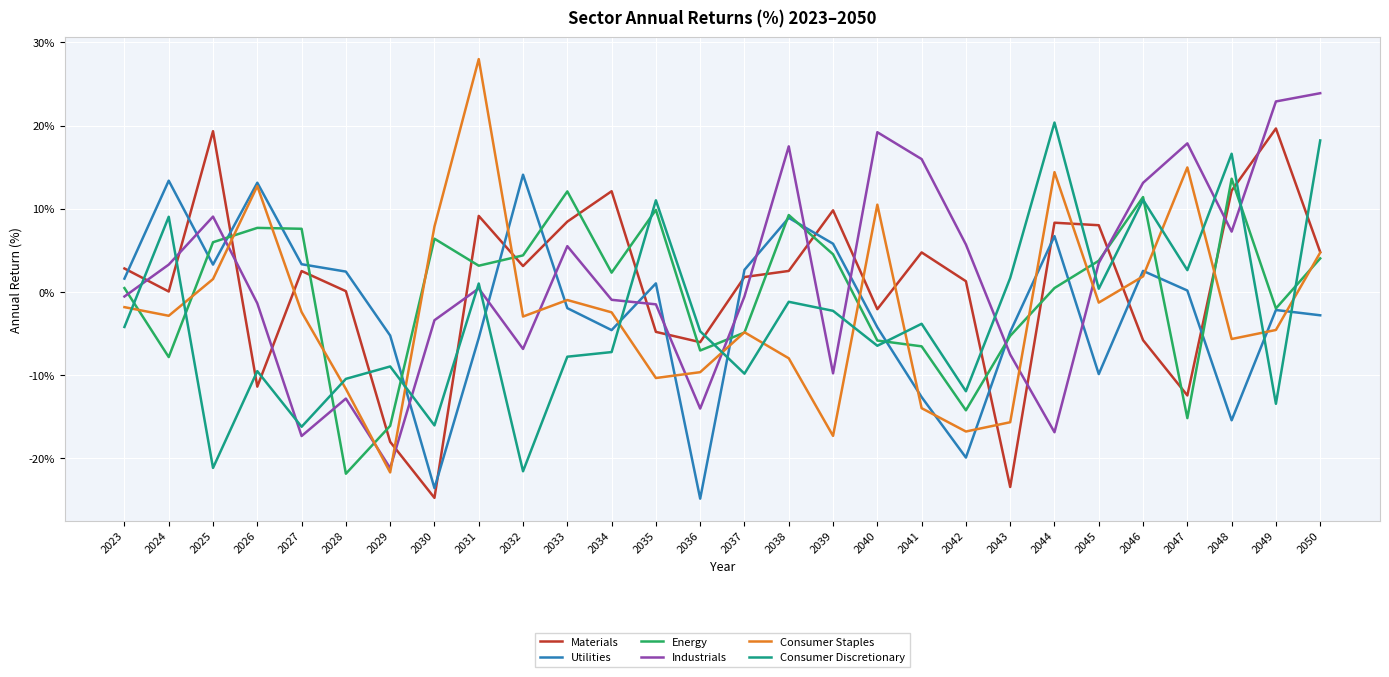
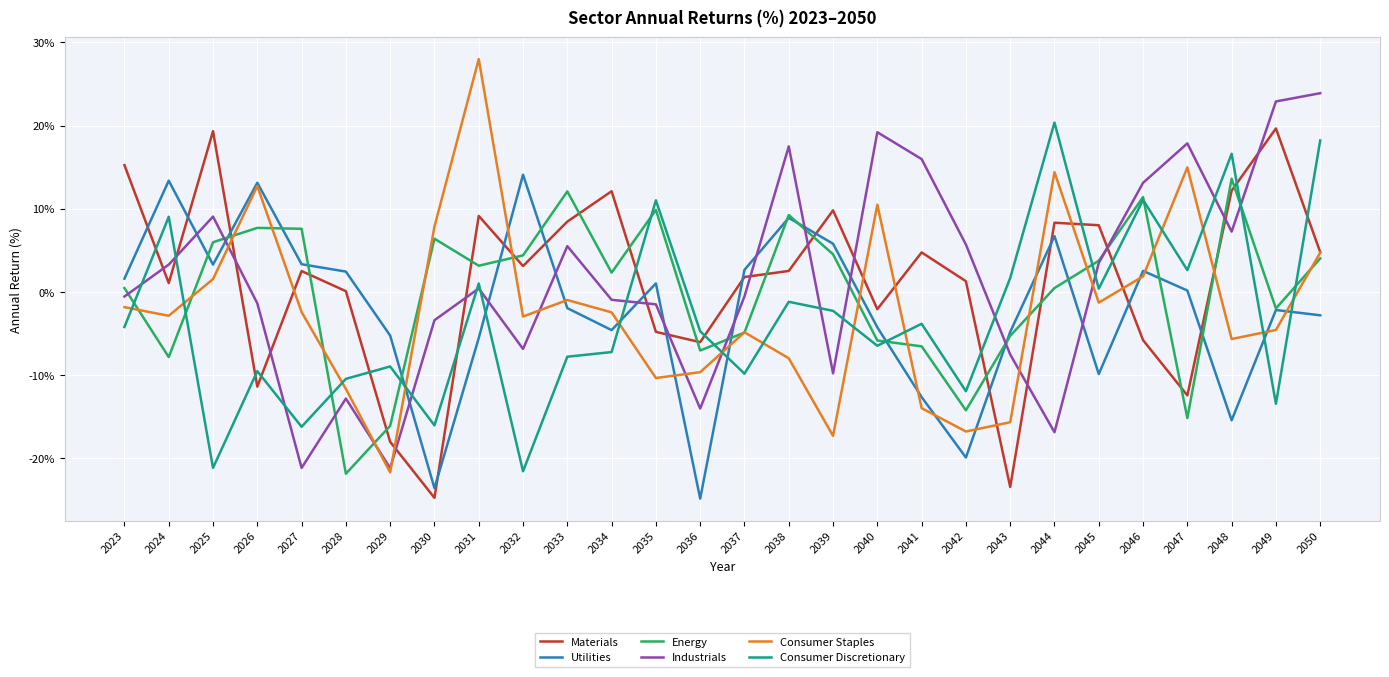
Materials, 2023: 3% -> 15%
Materials, 2024: 0% -> 1%
Industrials, 2027: -17% -> -21%
